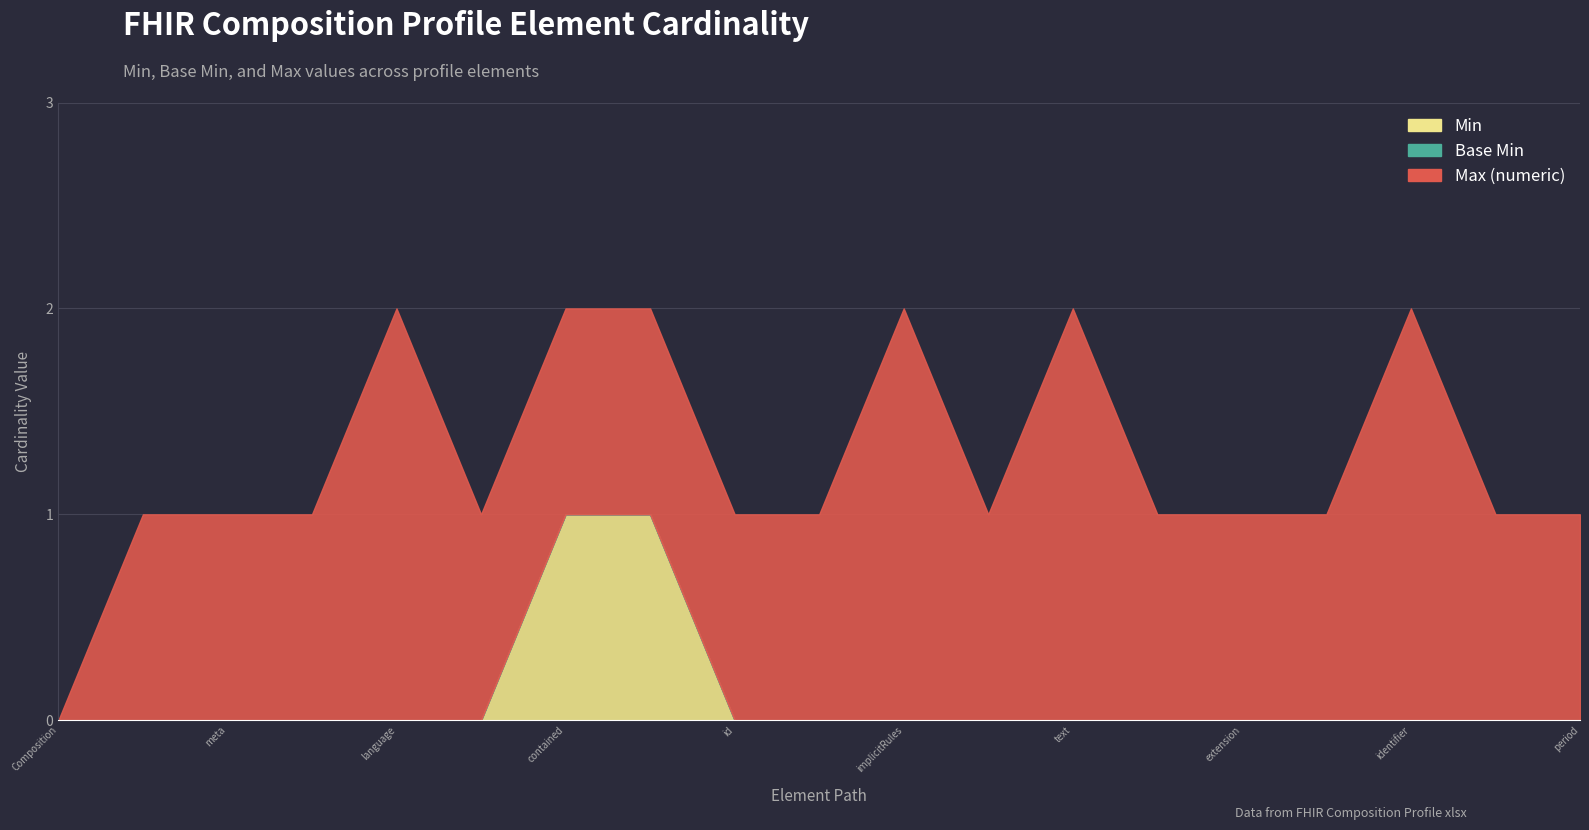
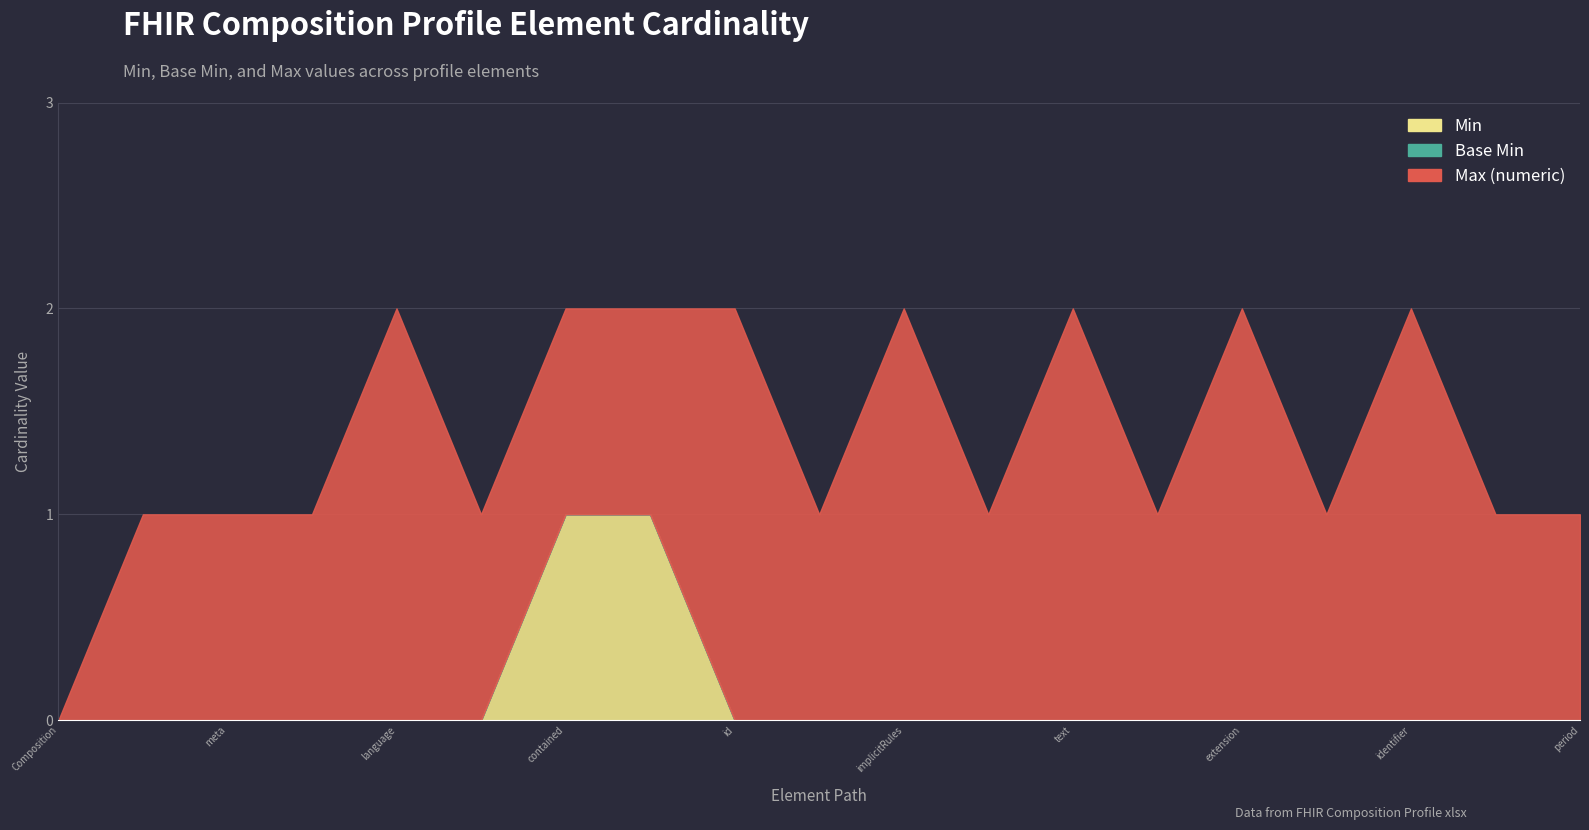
Max (numeric), id: 1 -> 2
Max (numeric), extension: 1 -> 2
